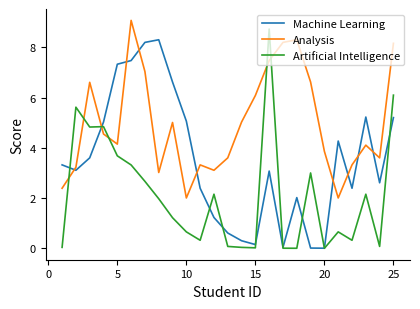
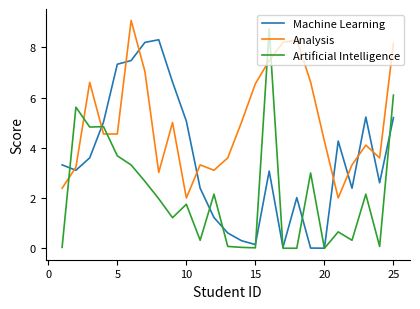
Analysis, 5: 4.2 -> 4.6
Artificial Intelligence, 10: 0.7 -> 1.8
Analysis, 15: 6.1 -> 6.6
Analysis, 20: 3.9 -> 4.3
